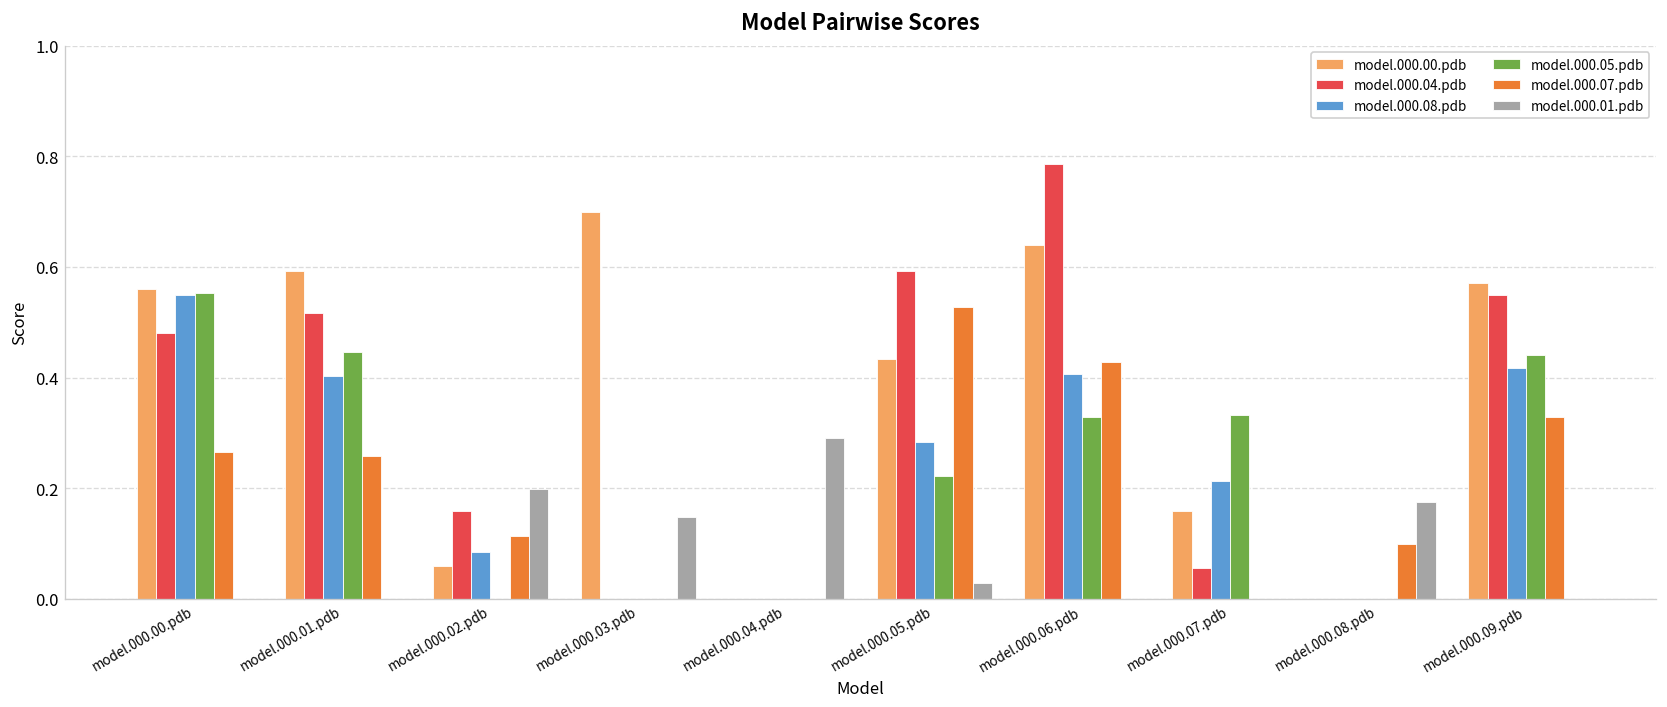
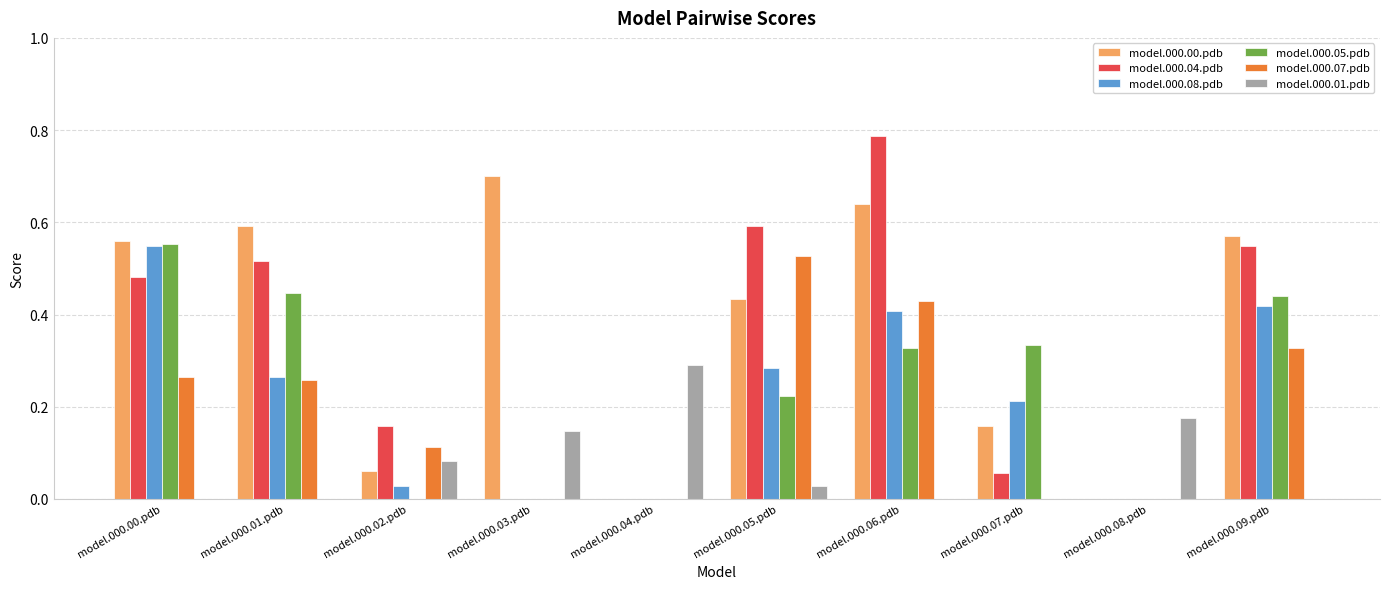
model.000.08.pdb, model.000.01.pdb: 0.40 -> 0.27
model.000.08.pdb, model.000.02.pdb: 0.08 -> 0.03
model.000.01.pdb, model.000.02.pdb: 0.20 -> 0.08
model.000.07.pdb, model.000.08.pdb: 0.1 -> 0.0
